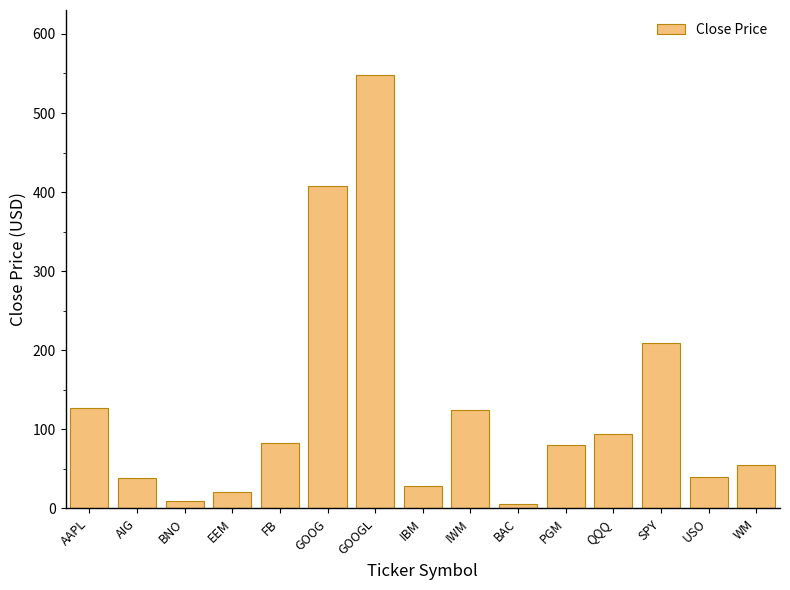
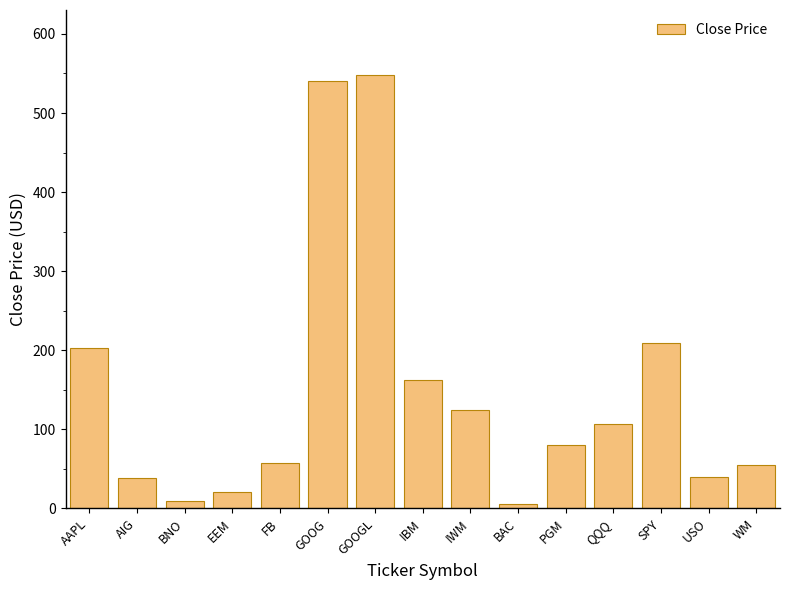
AAPL: 130 -> 200
FB: 80 -> 60
GOOG: 410 -> 540
IBM: 30 -> 160
QQQ: 90 -> 110
